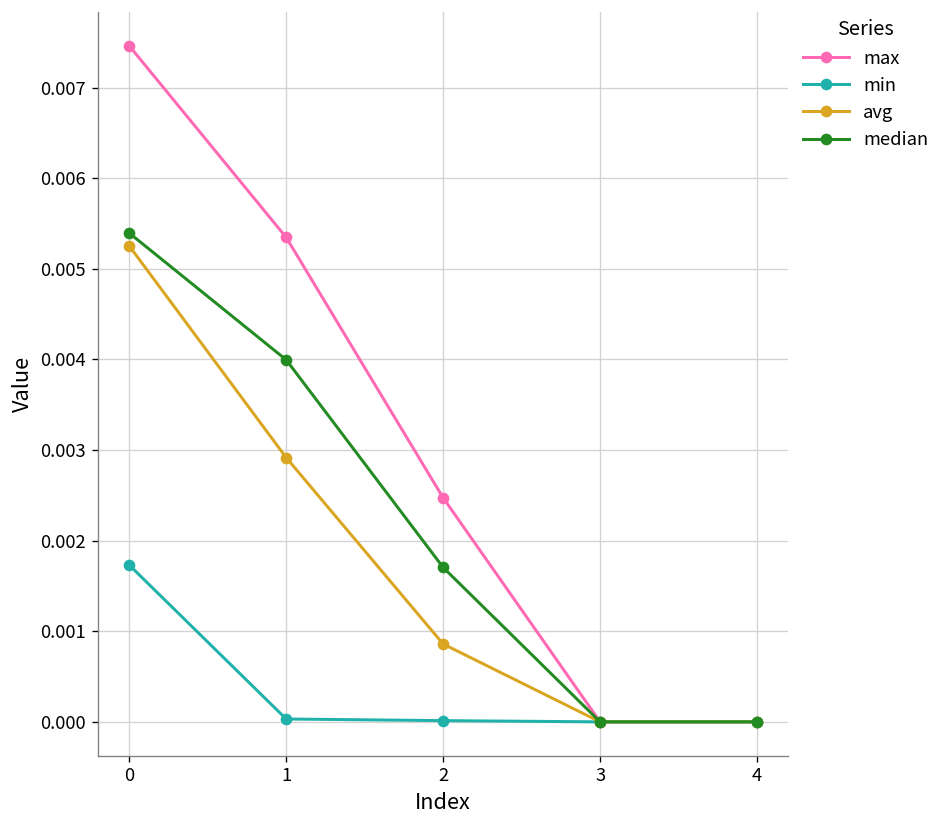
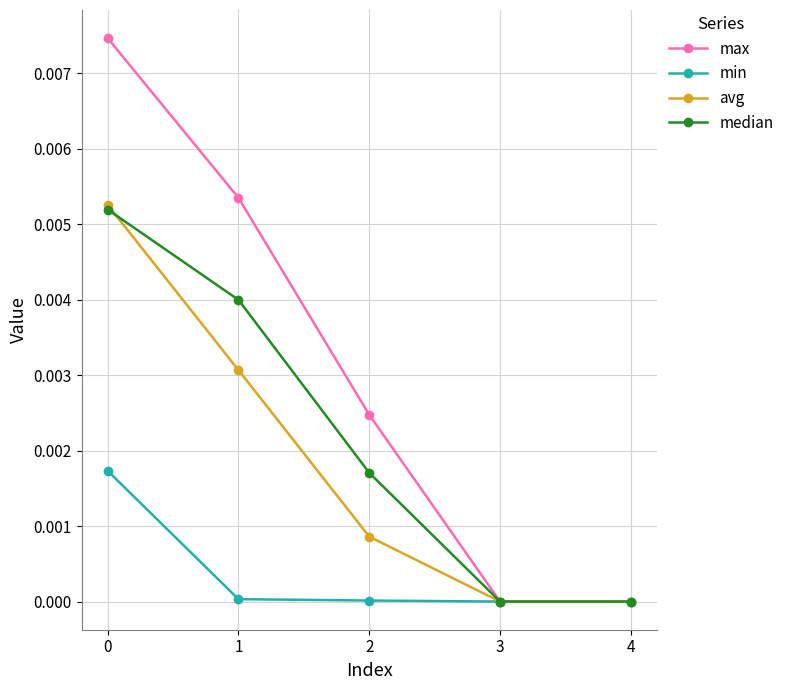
median, 0: 0.0054 -> 0.0052
avg, 1: 0.0029 -> 0.0031
